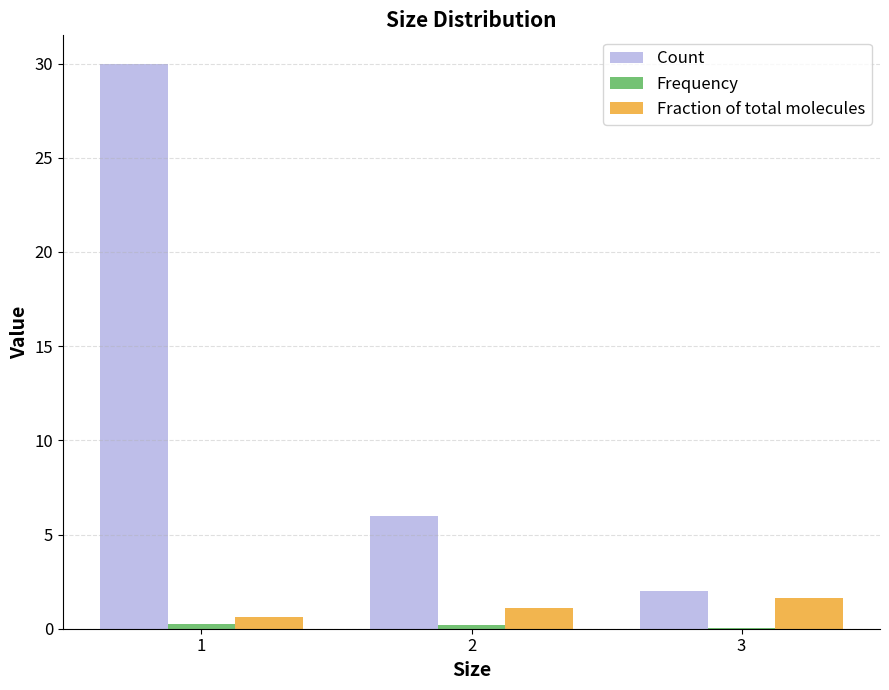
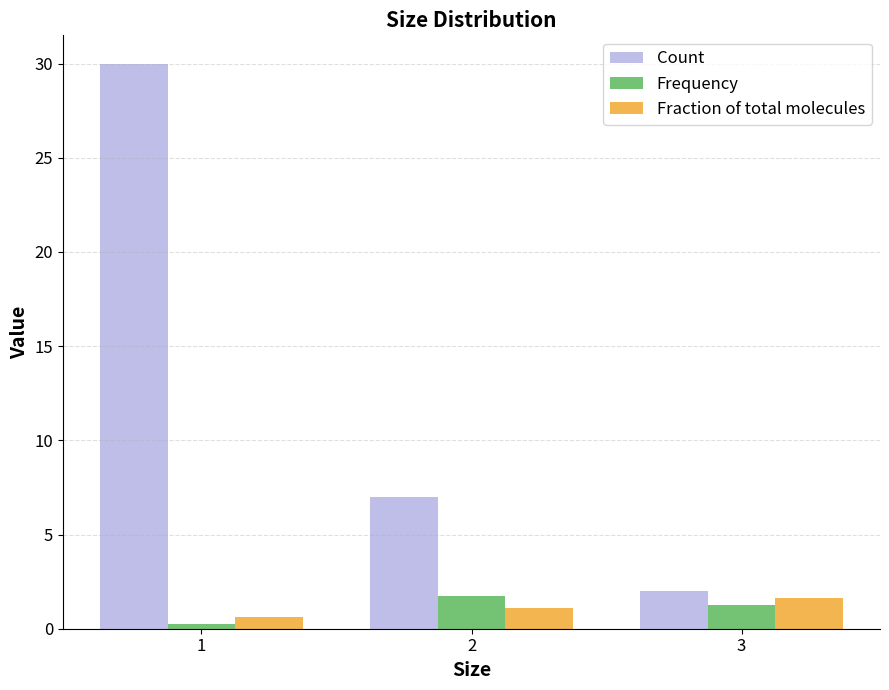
Count, 2: 6 -> 7
Frequency, 2: 0.2 -> 1.7
Frequency, 3: 0.1 -> 1.3
